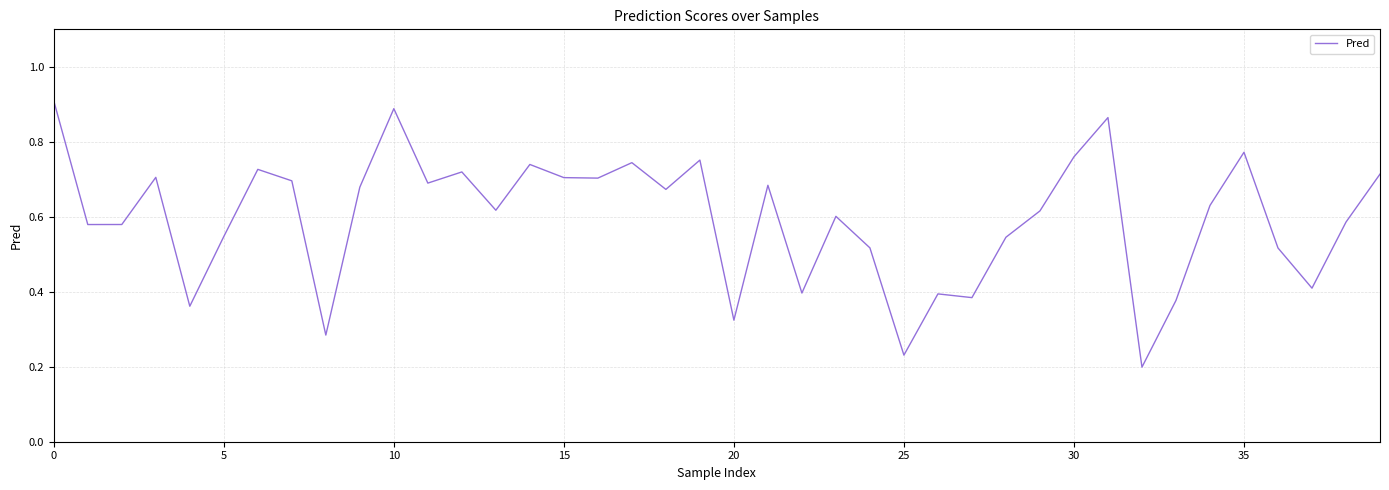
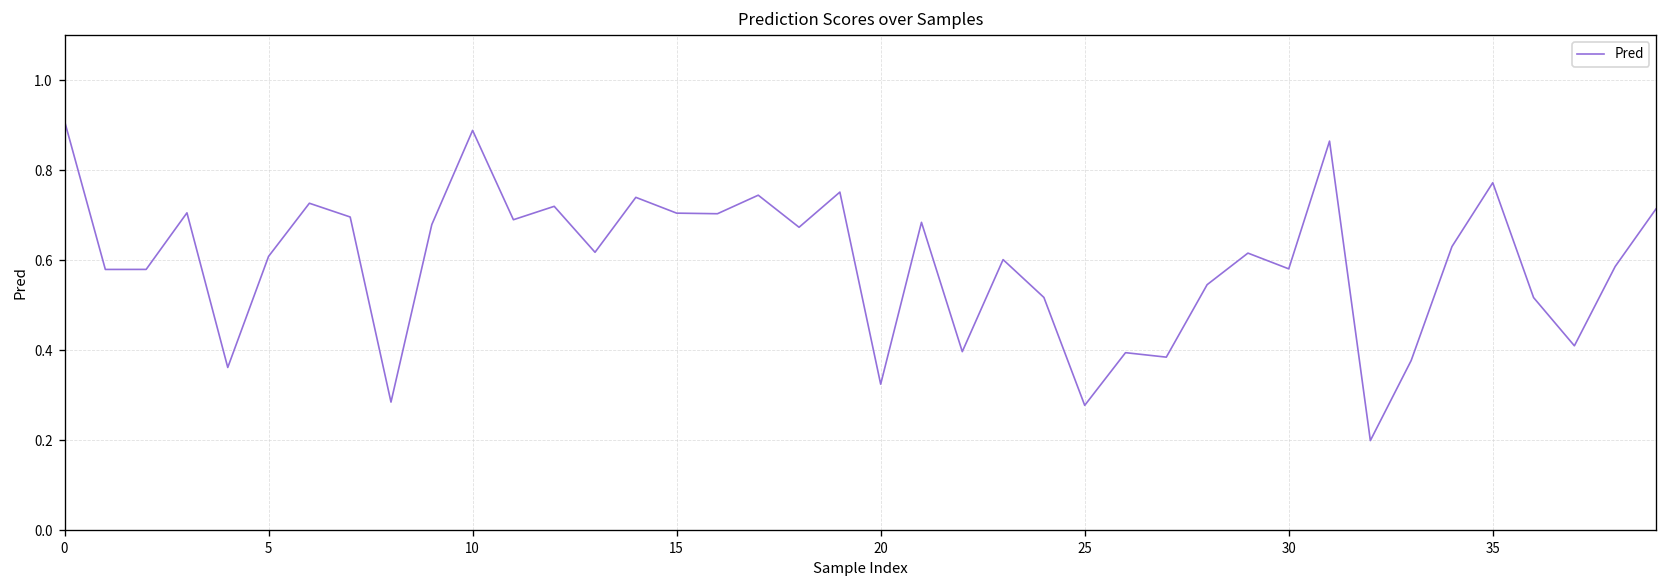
5: 0.55 -> 0.61
25: 0.23 -> 0.28
30: 0.76 -> 0.58
